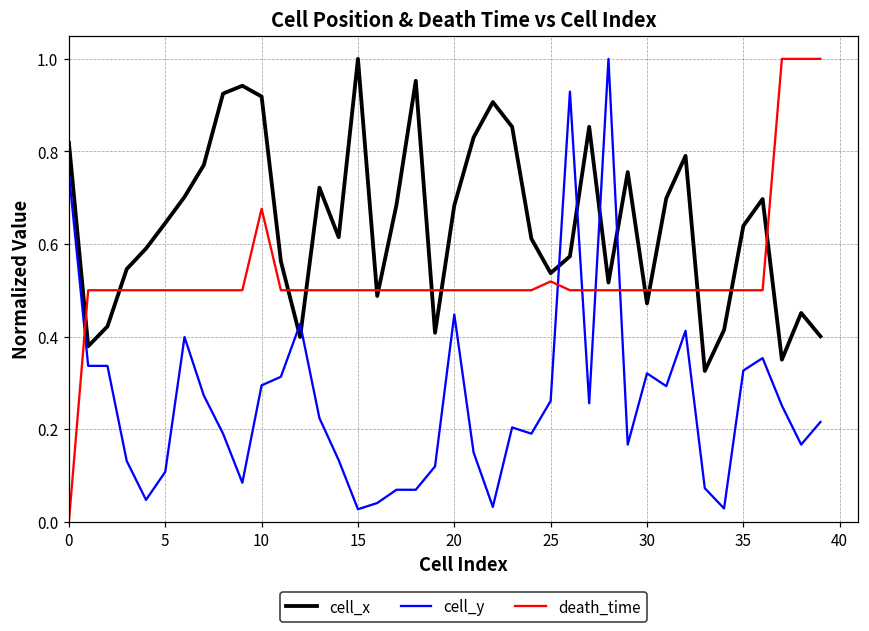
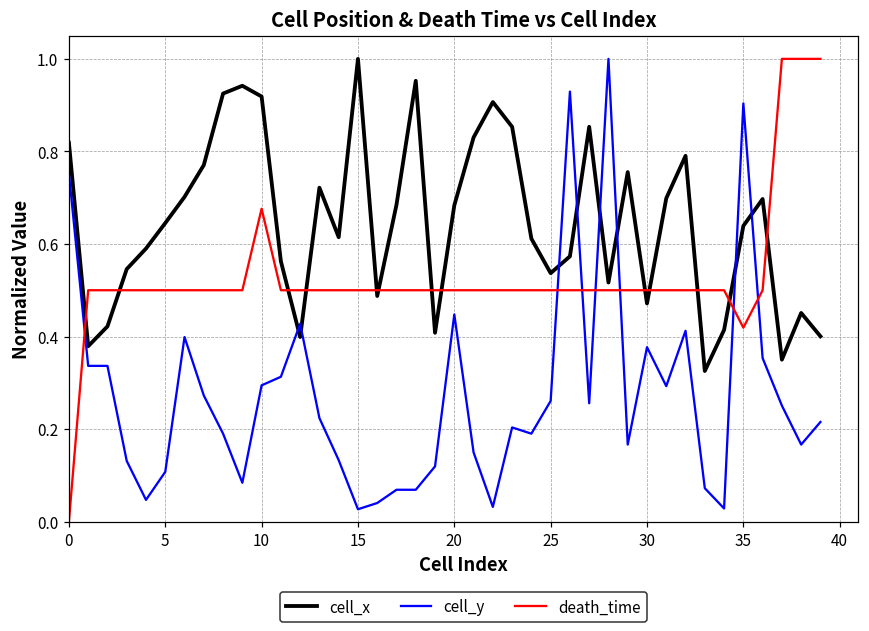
death_time, 25: 0.52 -> 0.50
cell_y, 30: 0.32 -> 0.38
cell_y, 35: 0.33 -> 0.90
death_time, 35: 0.50 -> 0.42
